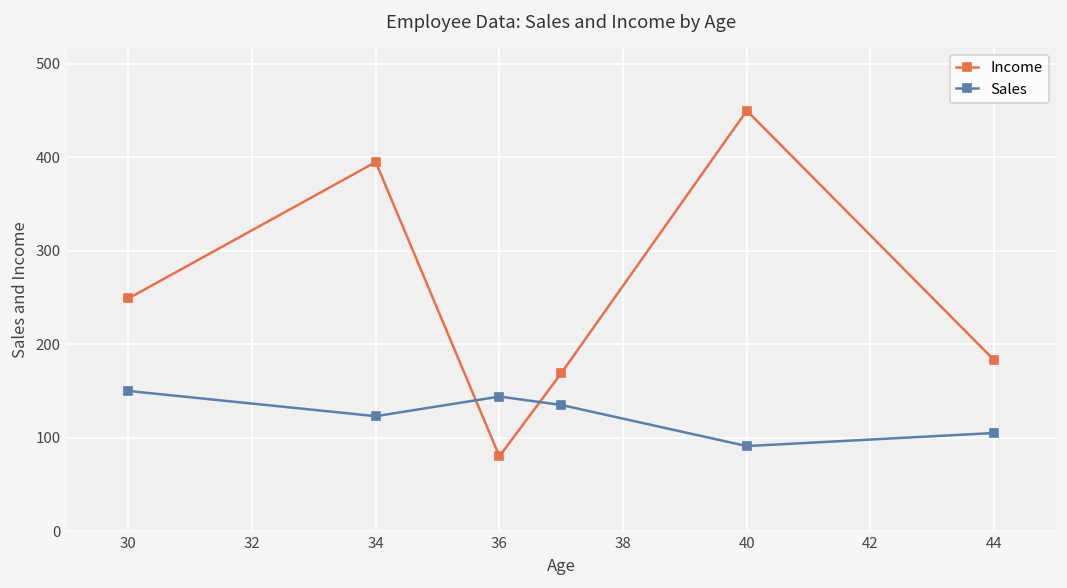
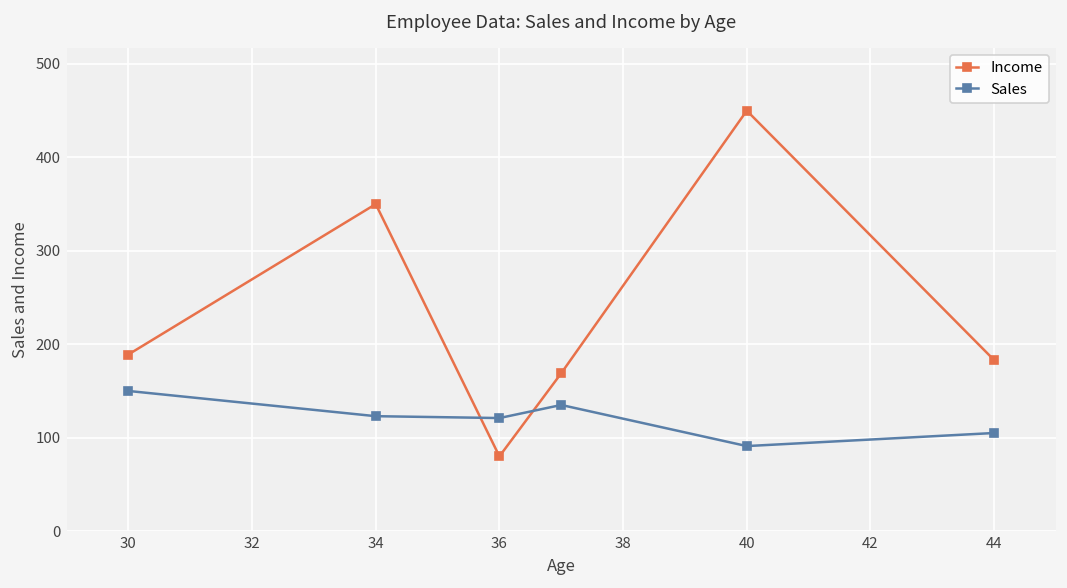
Income, 30: 250 -> 190
Income, 34: 400 -> 350
Sales, 36: 140 -> 120
